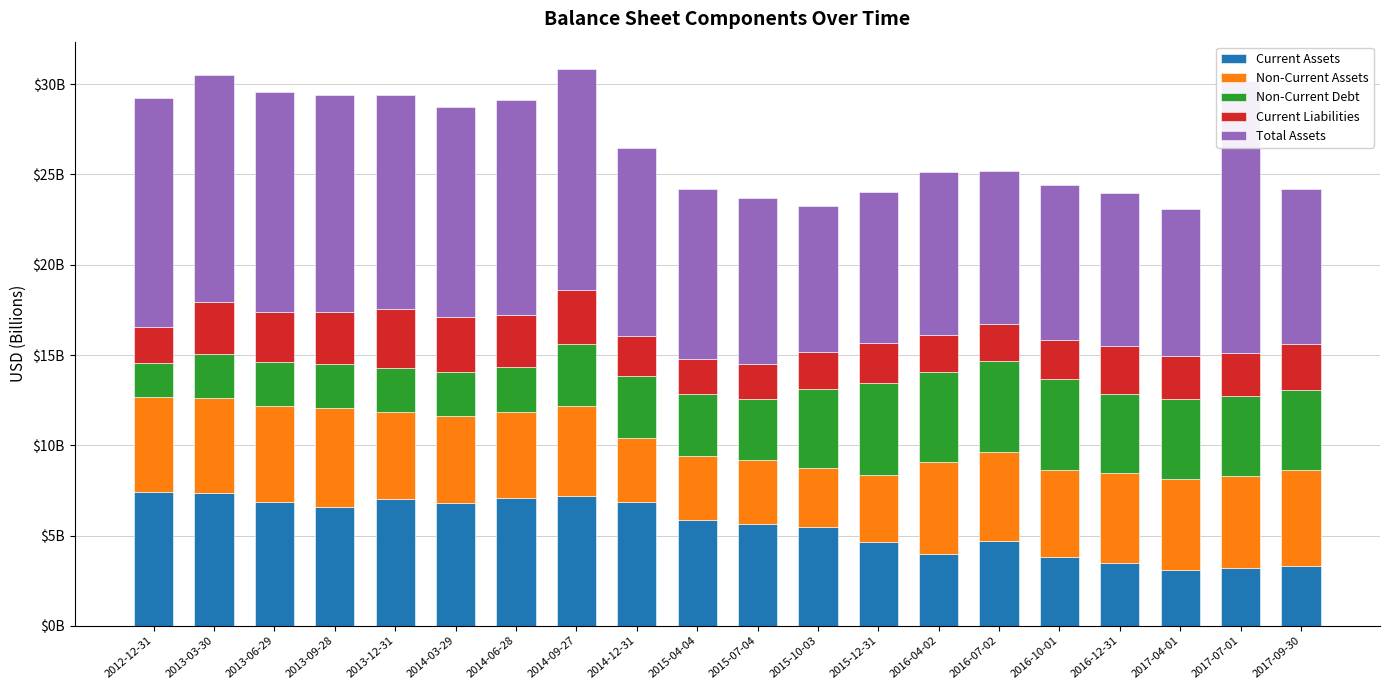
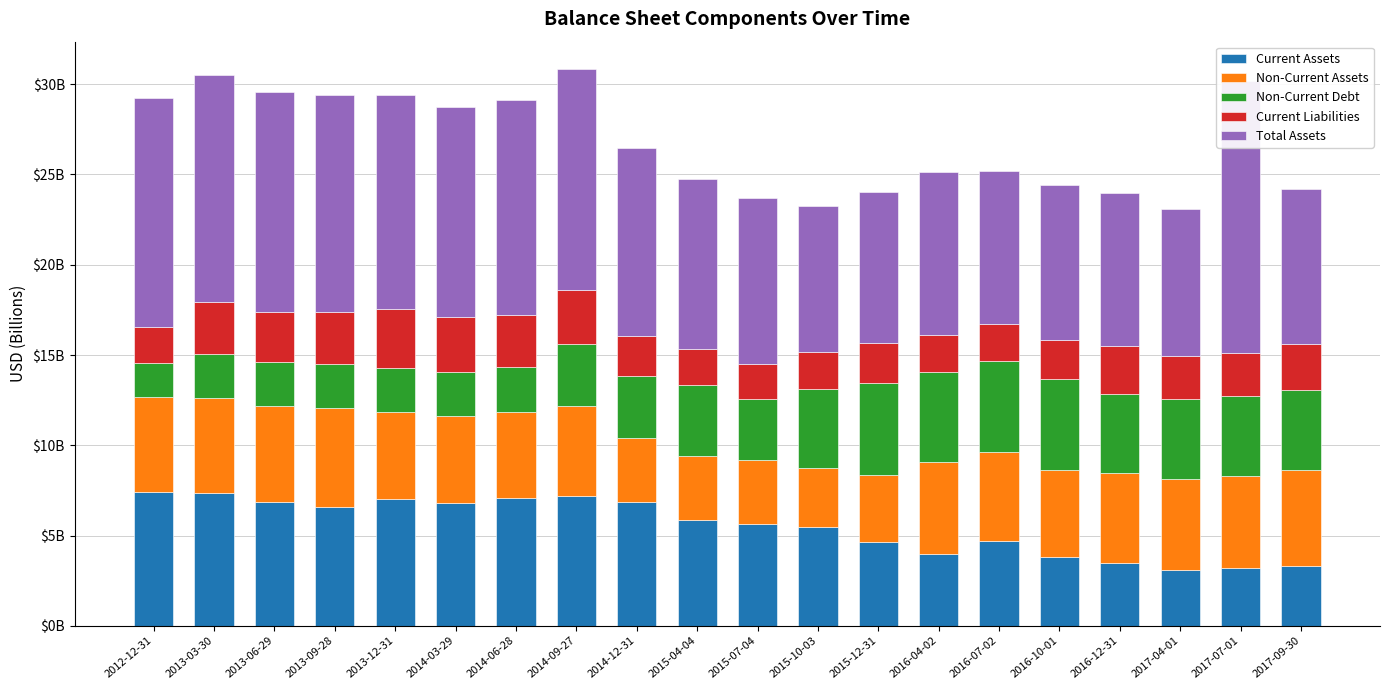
Non-Current Debt, 2015-04-04: $3400000000 -> $3900000000
